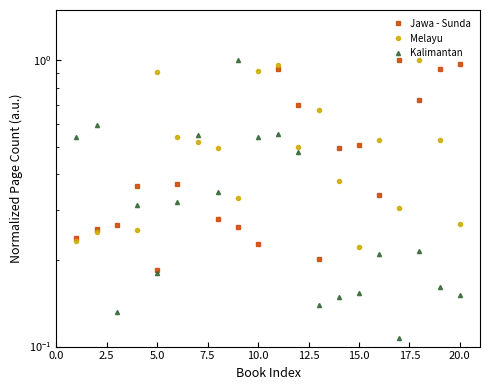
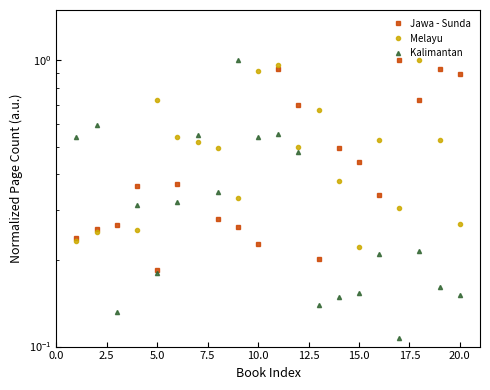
Melayu, 5.0: 0.91 -> 0.72
Jawa - Sunda, 15.0: 0.51 -> 0.44
Jawa - Sunda, 20.0: 0.97 -> 0.89
